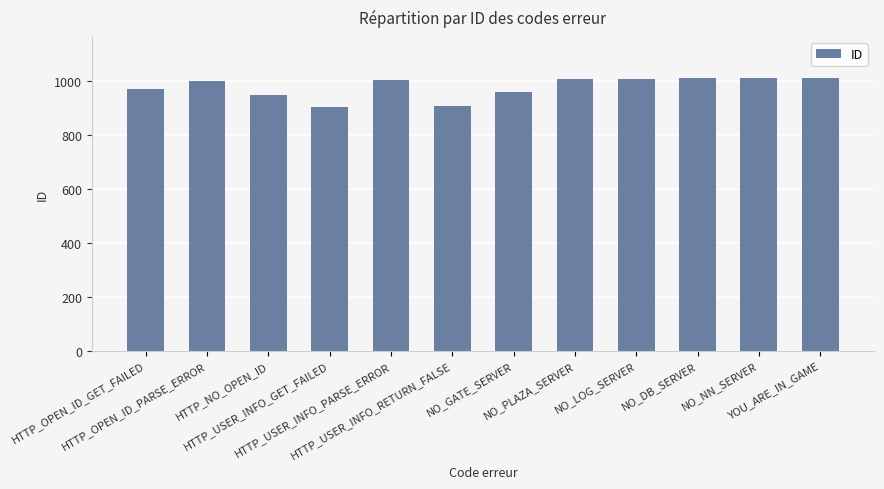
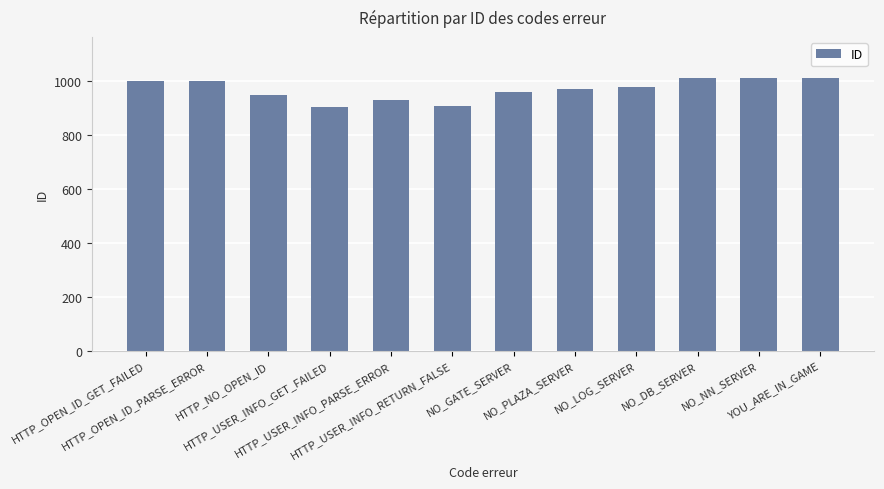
HTTP_OPEN_ID_GET_FAILED: 970 -> 1000
HTTP_USER_INFO_PARSE_ERROR: 1010 -> 930
NO_PLAZA_SERVER: 1010 -> 970
NO_LOG_SERVER: 1010 -> 980
